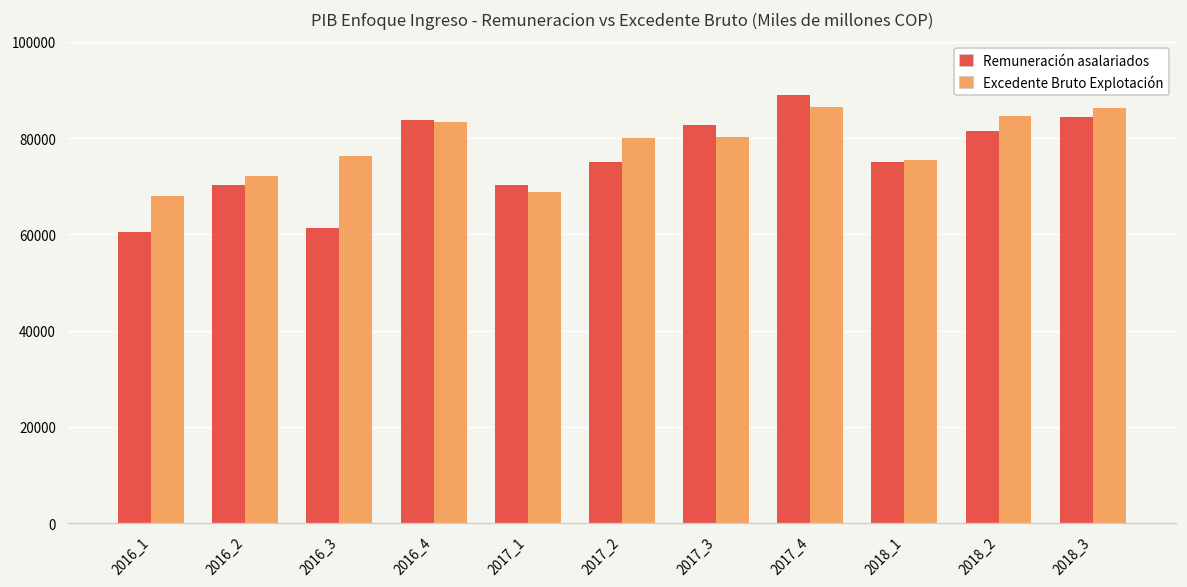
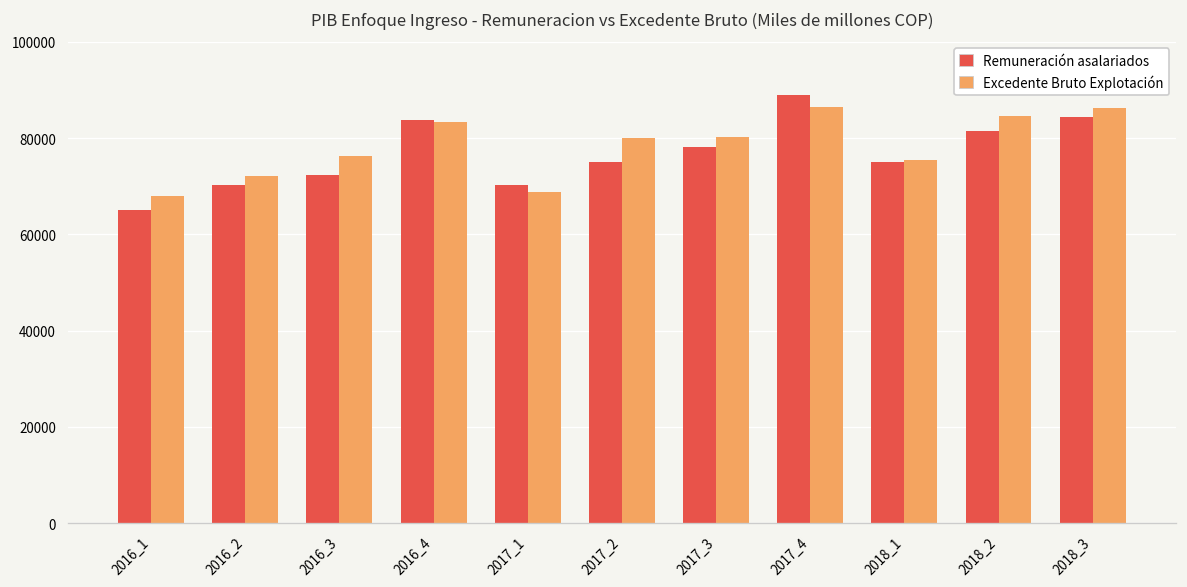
Remuneración asalariados, 2016_1: 61000 -> 65000
Remuneración asalariados, 2016_3: 61000 -> 72000
Remuneración asalariados, 2017_3: 83000 -> 78000
